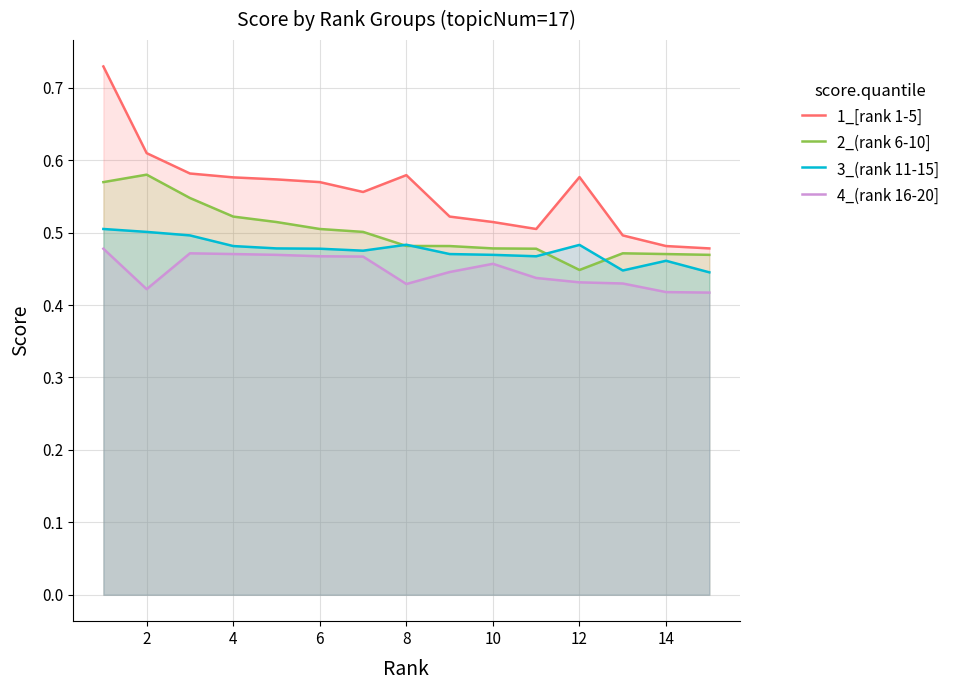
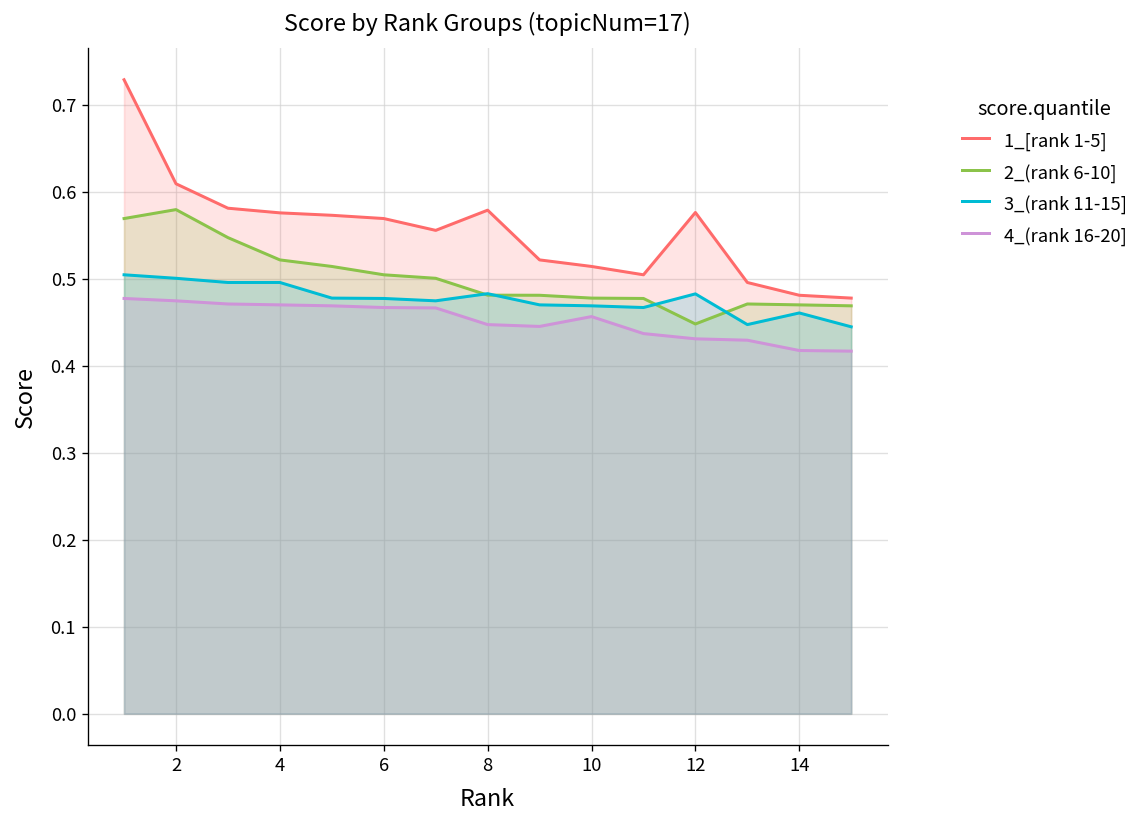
4_(rank 16-20], 2: 0.42 -> 0.48
3_(rank 11-15], 4: 0.48 -> 0.50
4_(rank 16-20], 8: 0.43 -> 0.45
